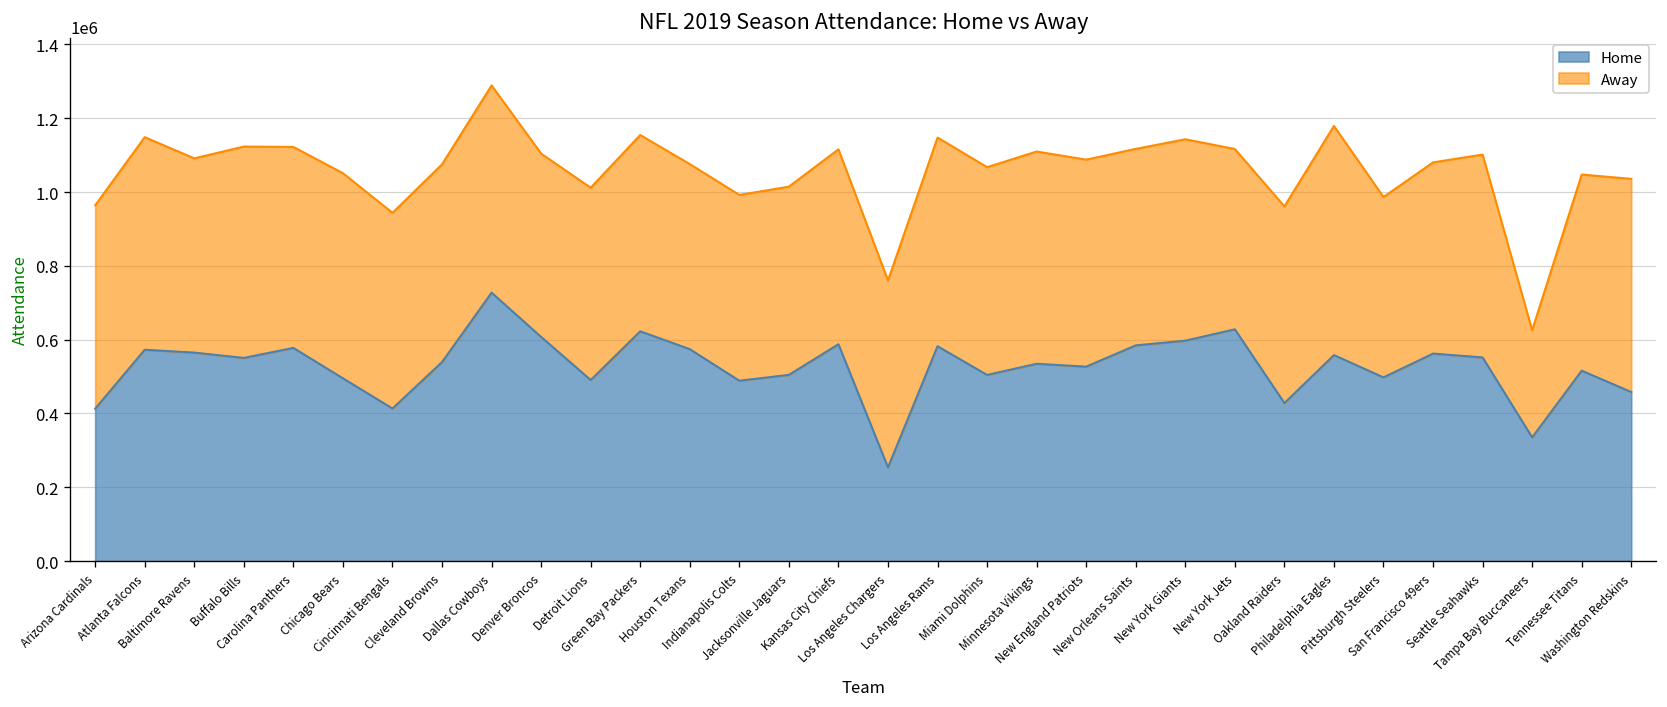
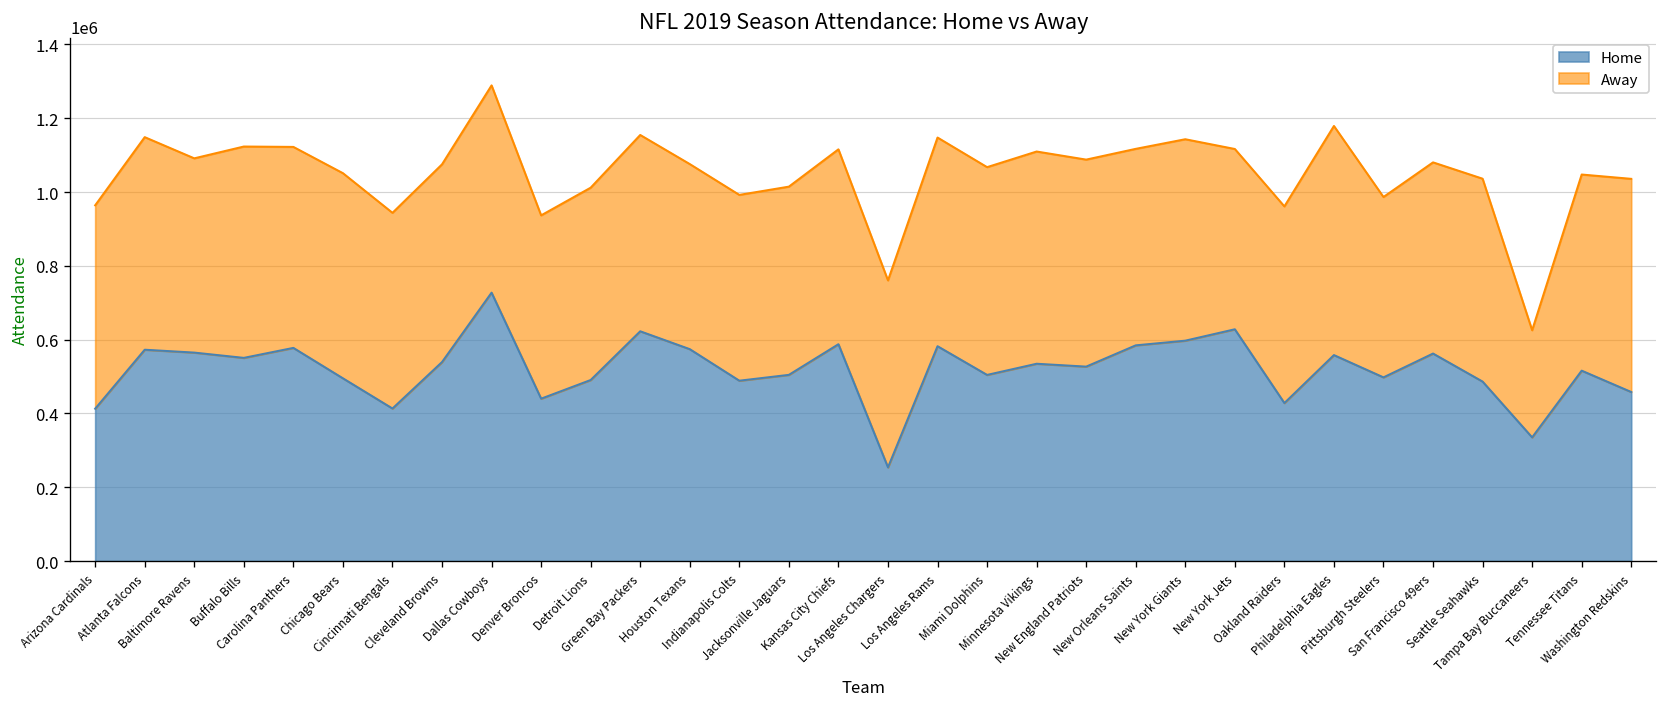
Home, Denver Broncos: 610000 -> 440000
Home, Seattle Seahawks: 550000 -> 490000
